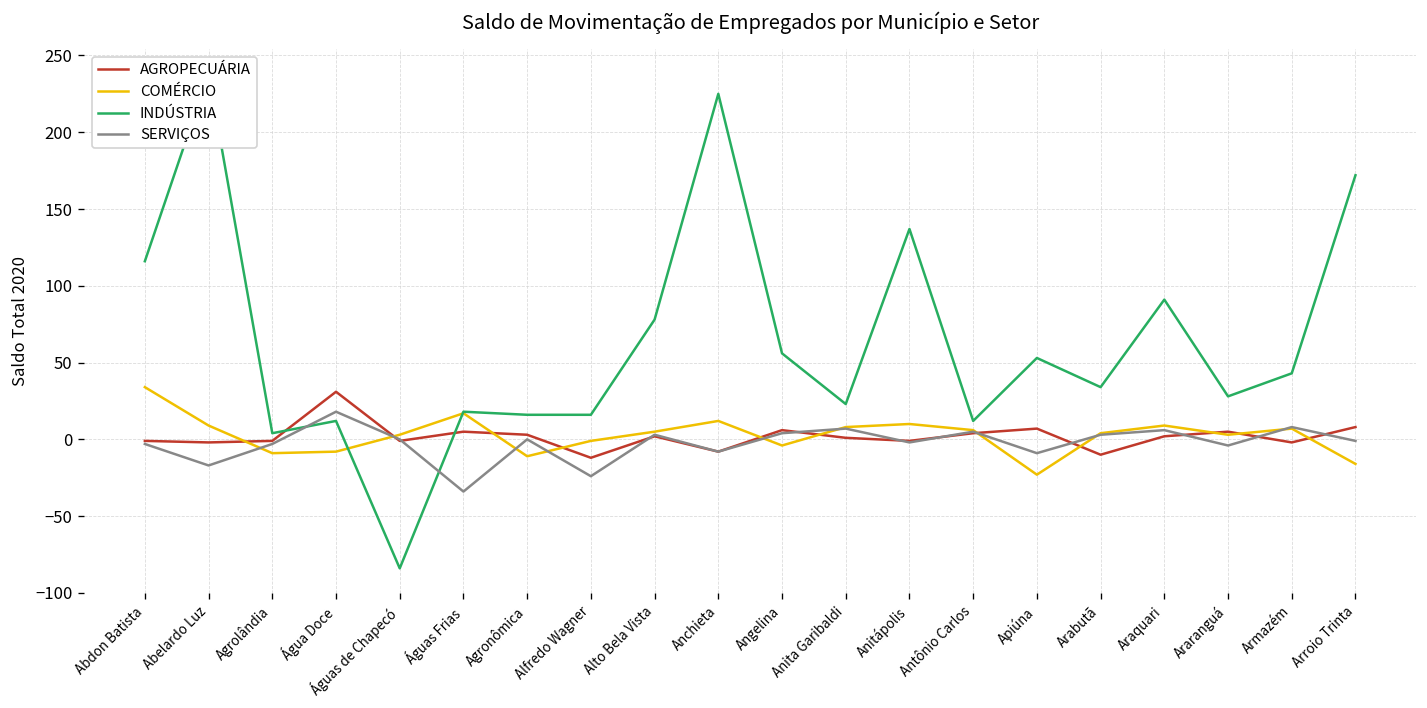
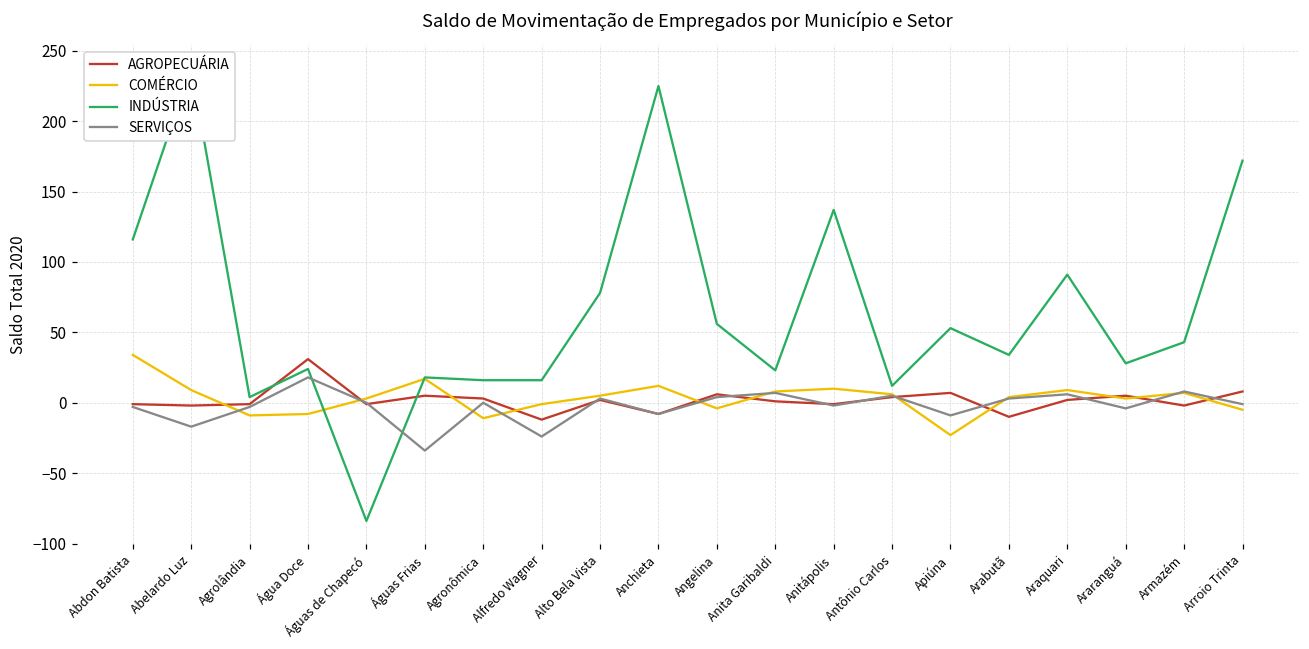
INDÚSTRIA, Água Doce: 12 -> 24
COMÉRCIO, Arroio Trinta: -16 -> -5
